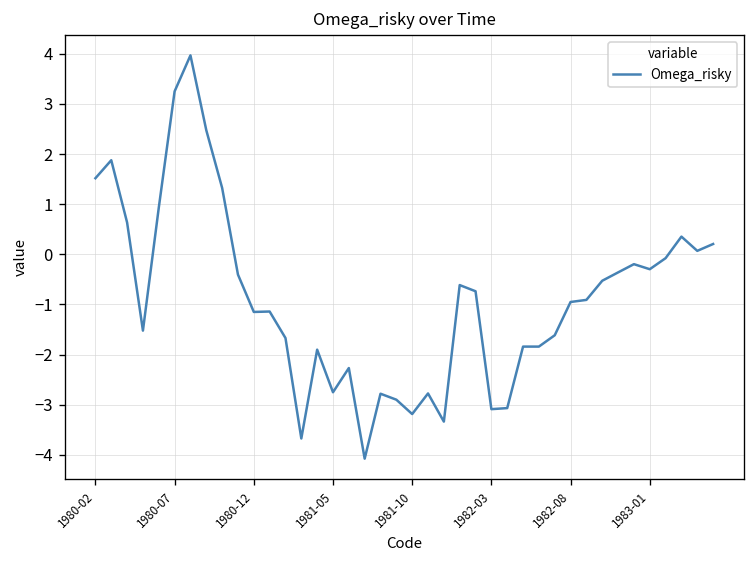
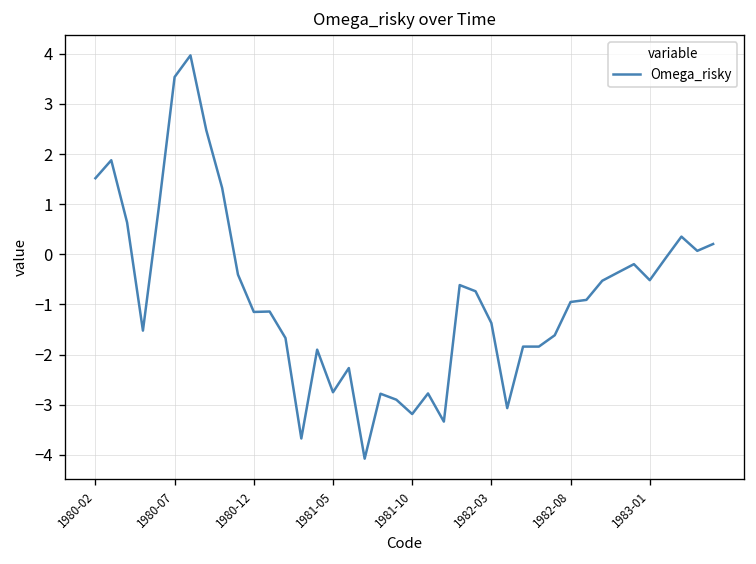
1980-07: 3.3 -> 3.5
1982-03: -3.1 -> -1.4
1983-01: -0.3 -> -0.5
